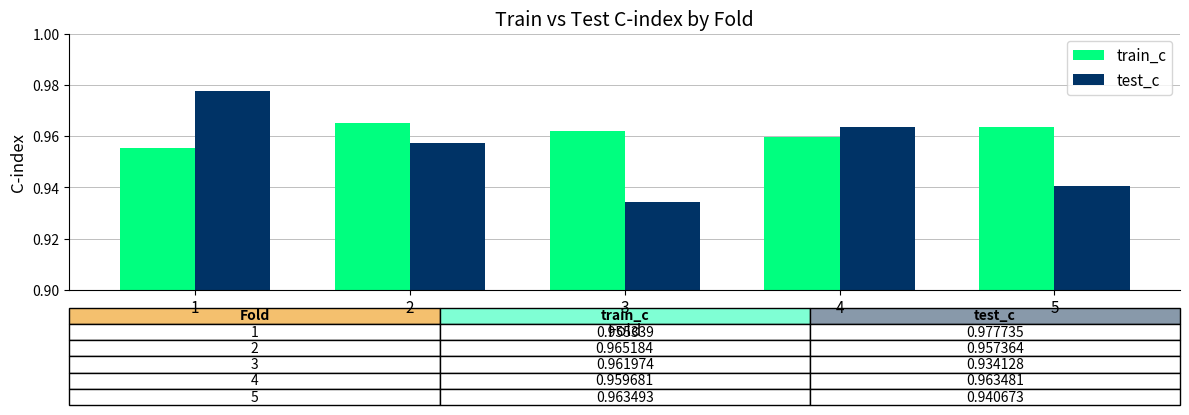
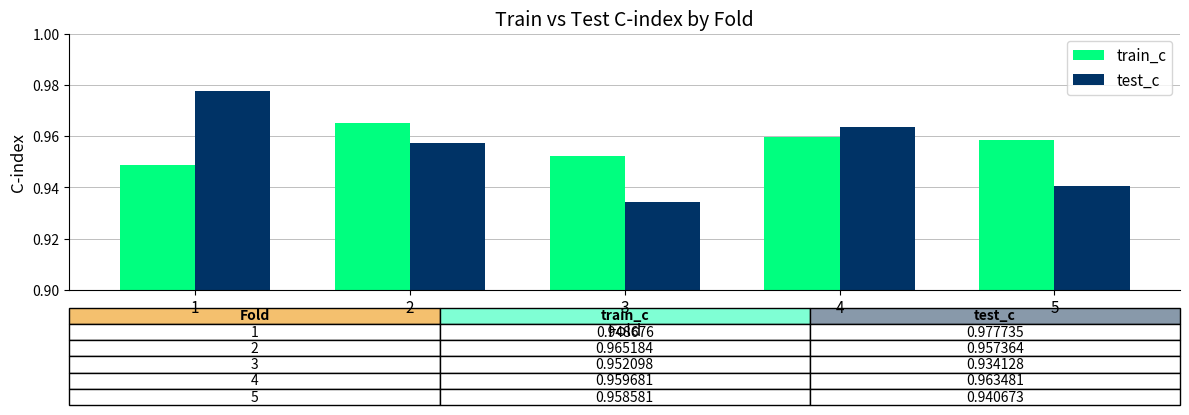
train_c, 1: 0.955339 -> 0.948676
train_c, 3: 0.961974 -> 0.952098
train_c, 5: 0.963493 -> 0.958581
